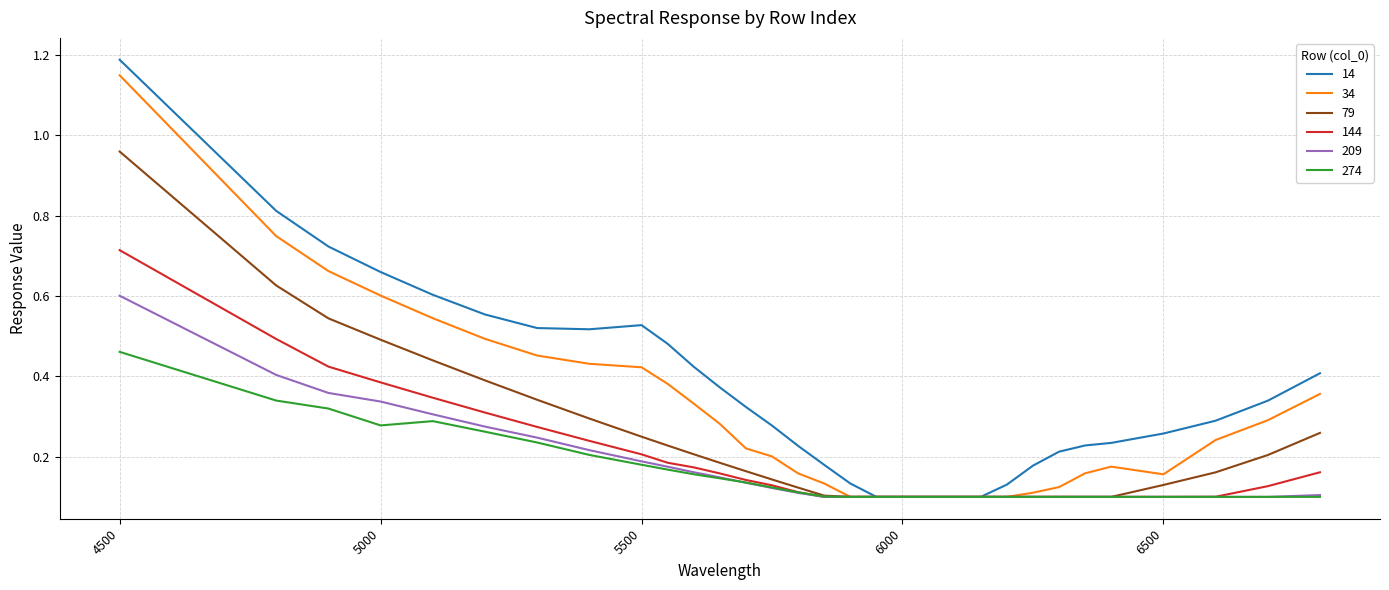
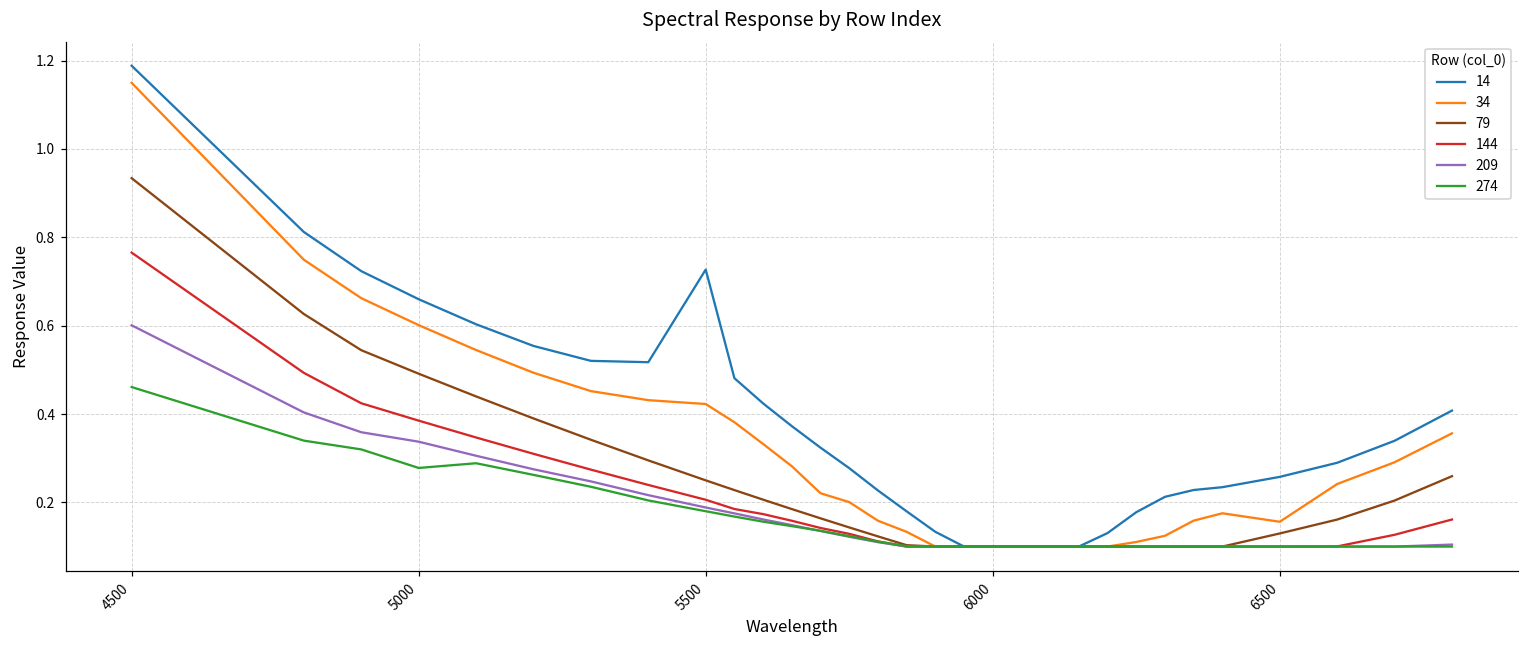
79, 4500: 0.96 -> 0.93
144, 4500: 0.71 -> 0.77
14, 5500: 0.53 -> 0.73
